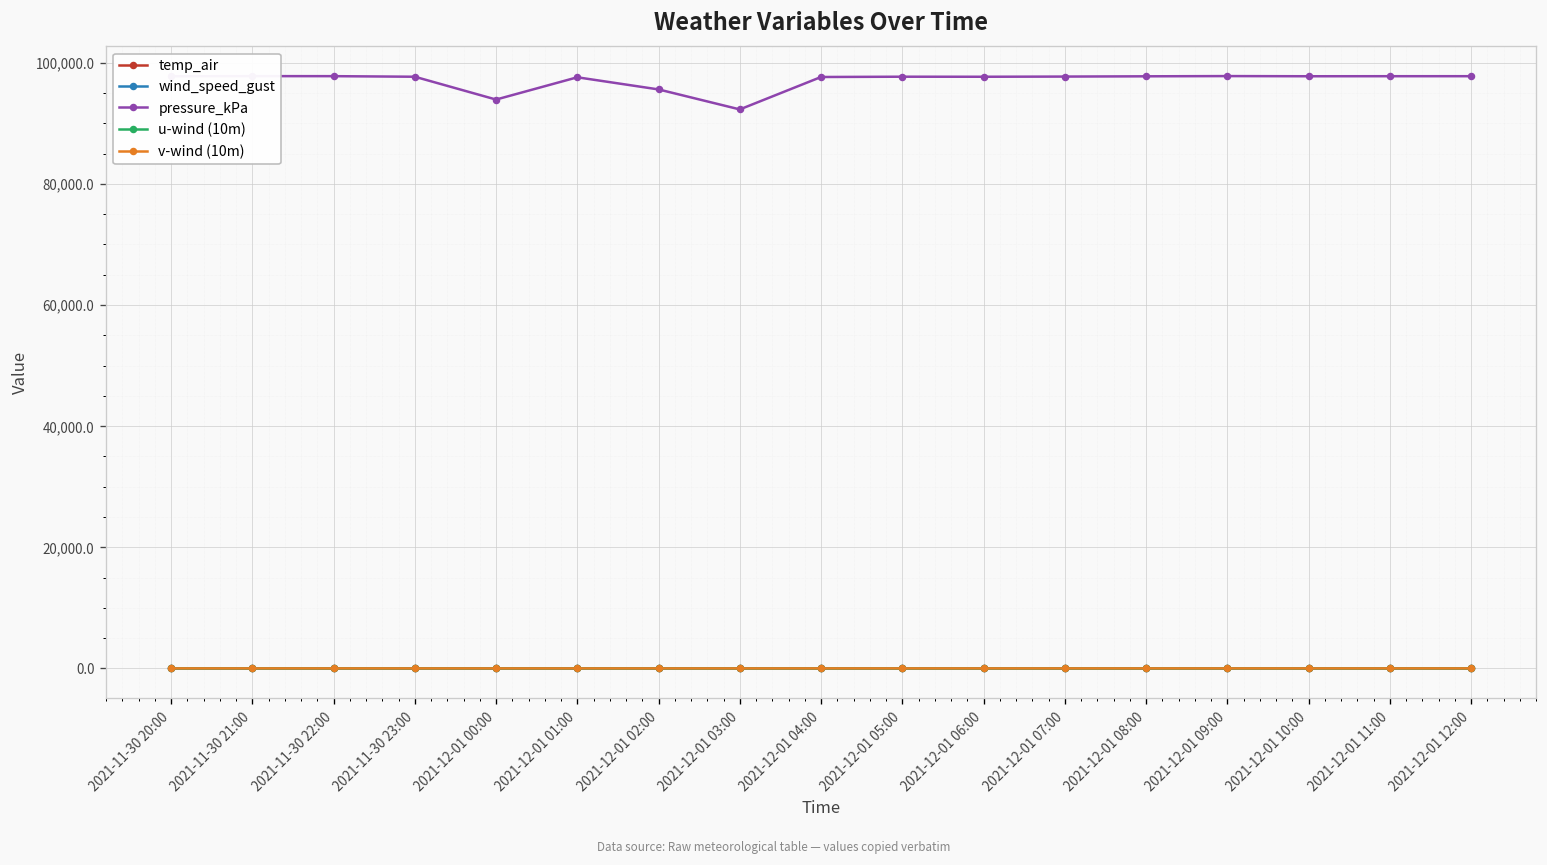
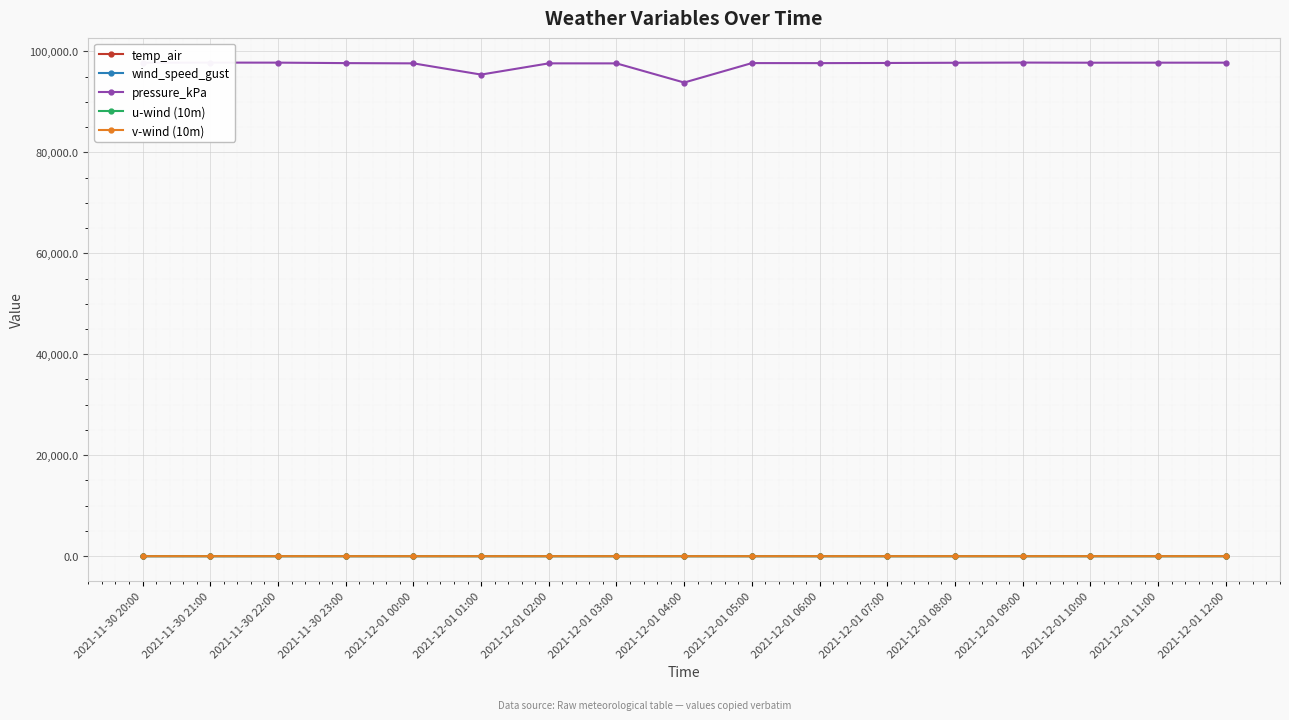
pressure_kPa, 2021-12-01 00:00: 94,000 -> 98,000
pressure_kPa, 2021-12-01 01:00: 98,000 -> 95,000
pressure_kPa, 2021-12-01 02:00: 96,000 -> 98,000
pressure_kPa, 2021-12-01 03:00: 92,000 -> 98,000
pressure_kPa, 2021-12-01 04:00: 98,000 -> 94,000
